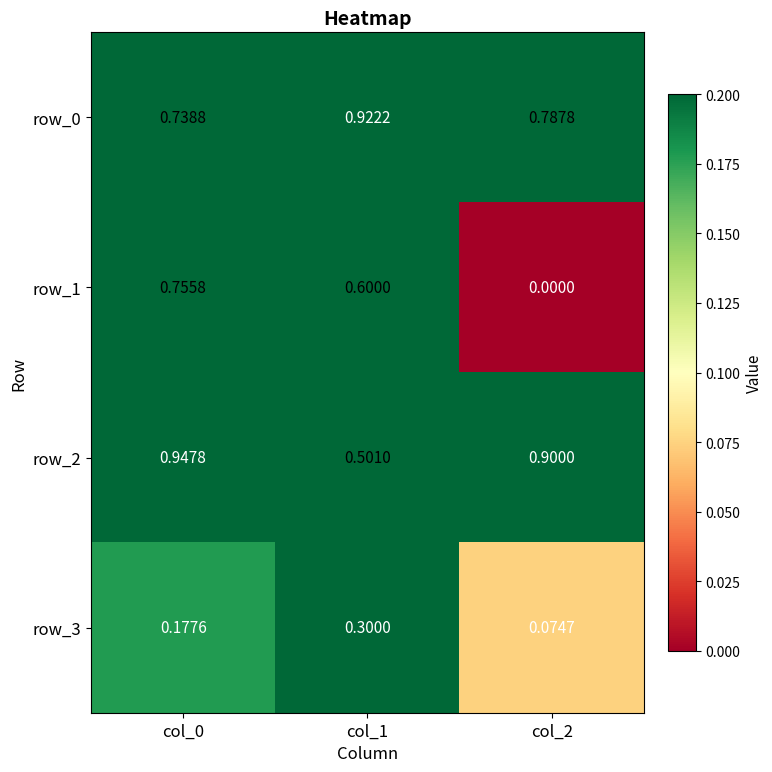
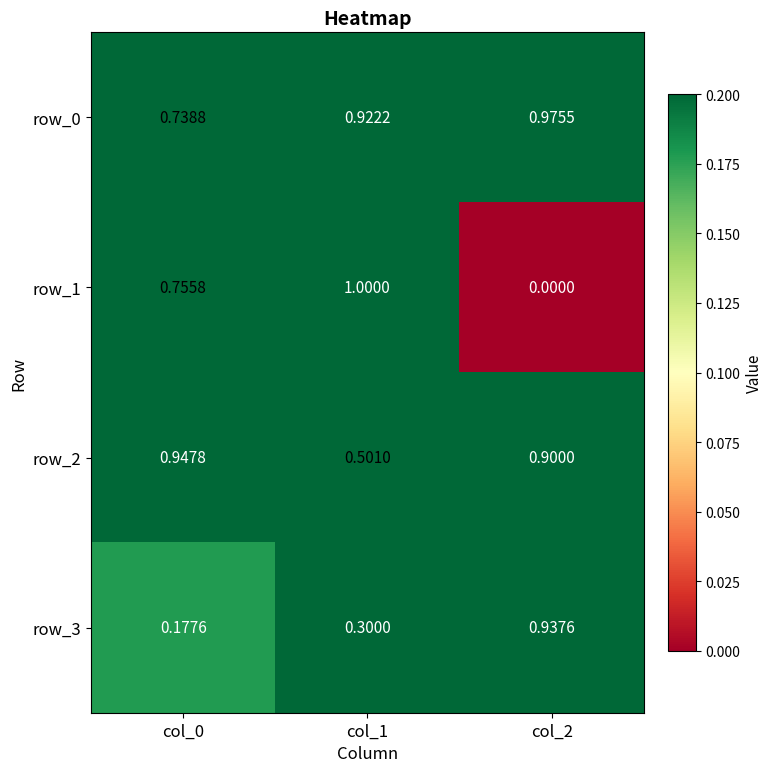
row_0, col_2: 0.7878 -> 0.9755
row_1, col_1: 0.6000 -> 1.0000
row_3, col_2: 0.0747 -> 0.9376
